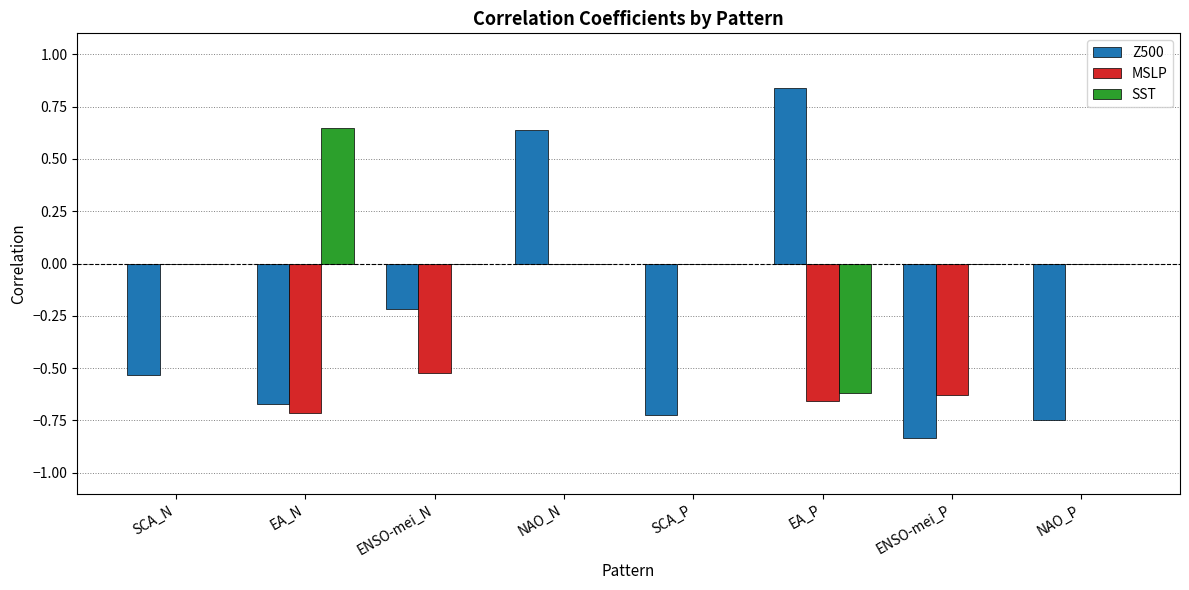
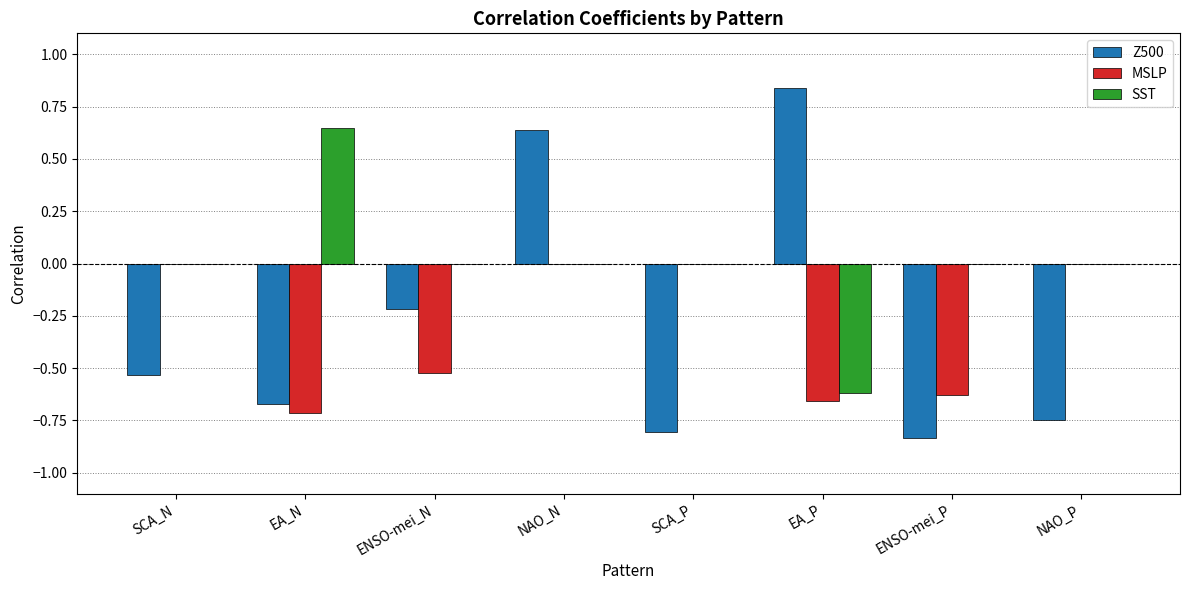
Z500, SCA_P: -0.73 -> -0.80
